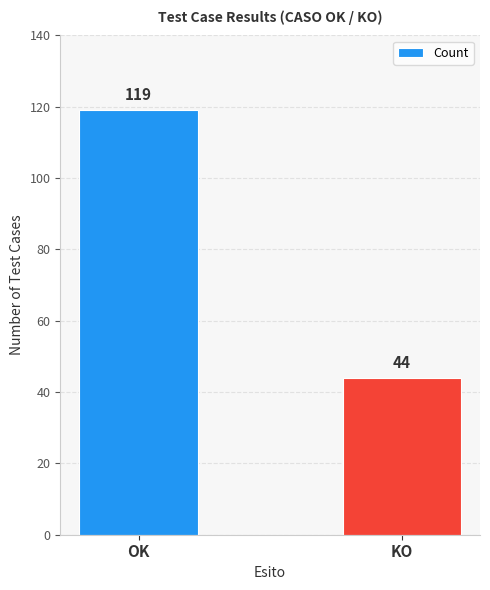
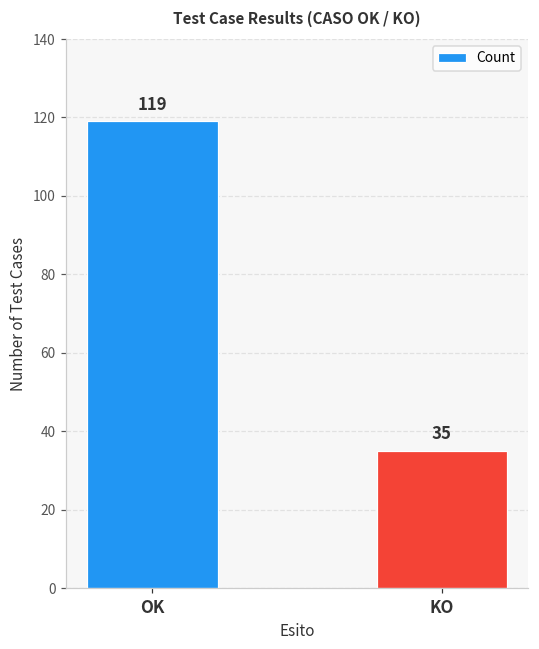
KO: 44 -> 35
